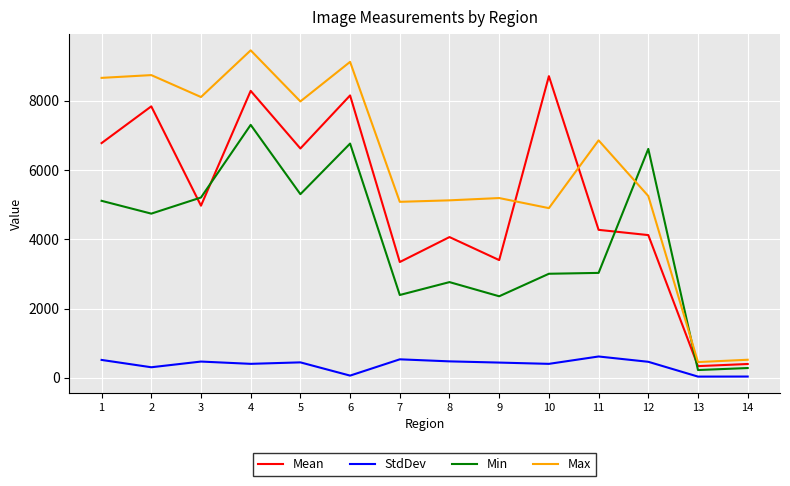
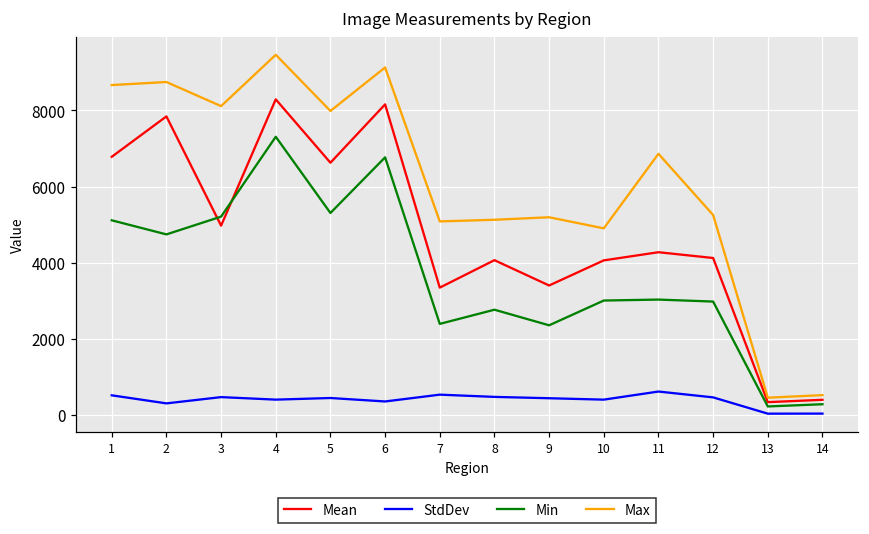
StdDev, 6: 100 -> 400
Mean, 10: 8700 -> 4100
Min, 12: 6600 -> 3000
